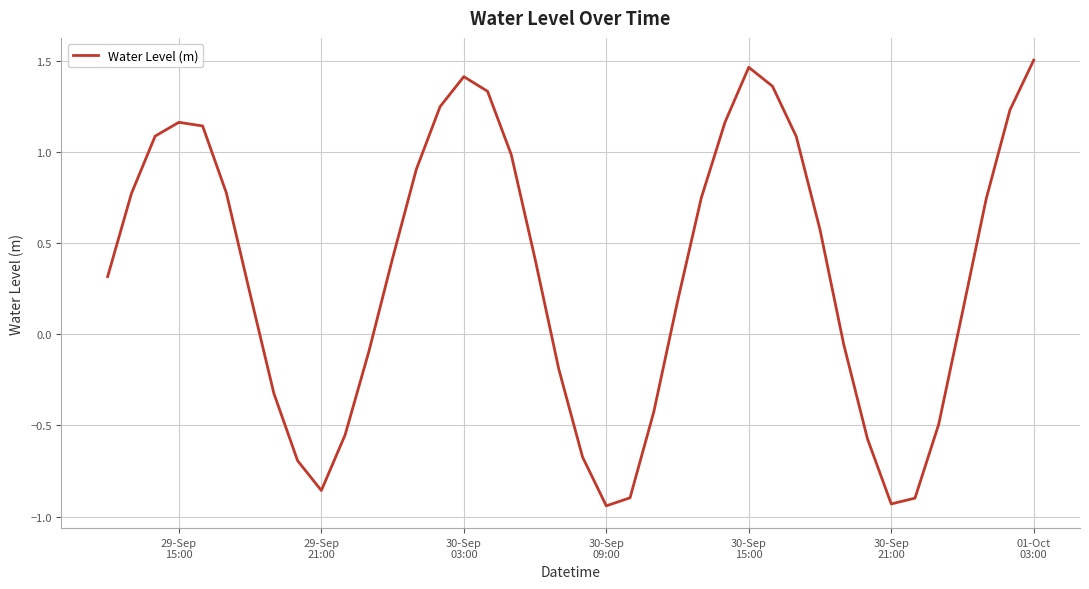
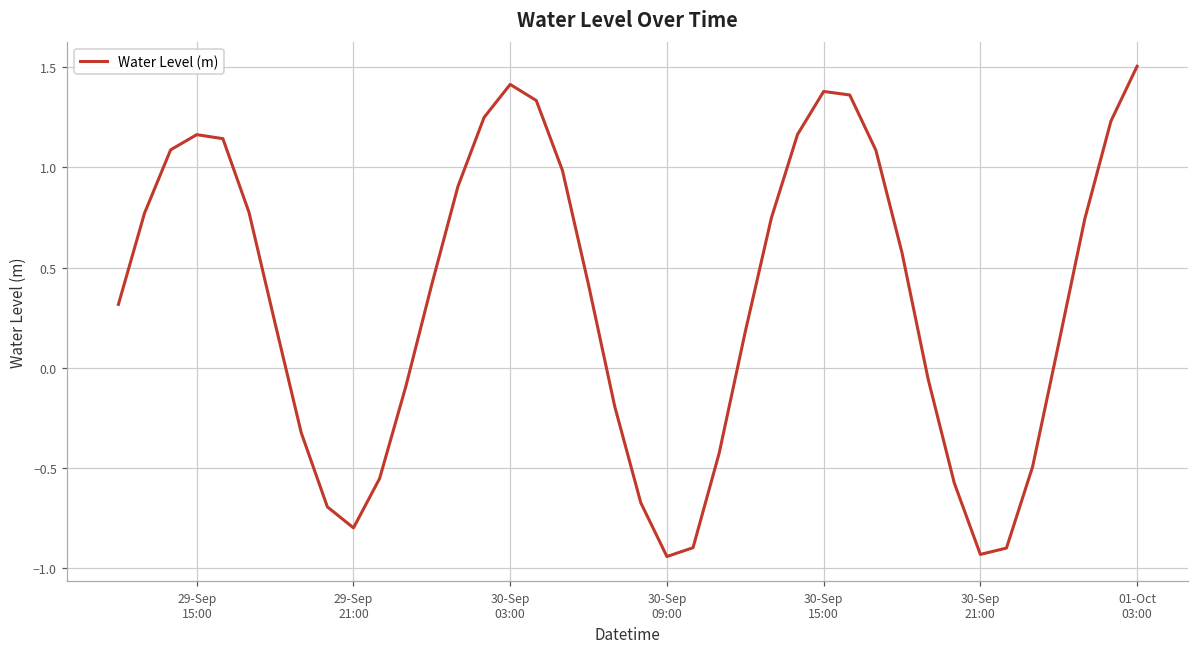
29-Sep 21:00: -0.86 -> -0.80
30-Sep 15:00: 1.46 -> 1.38
